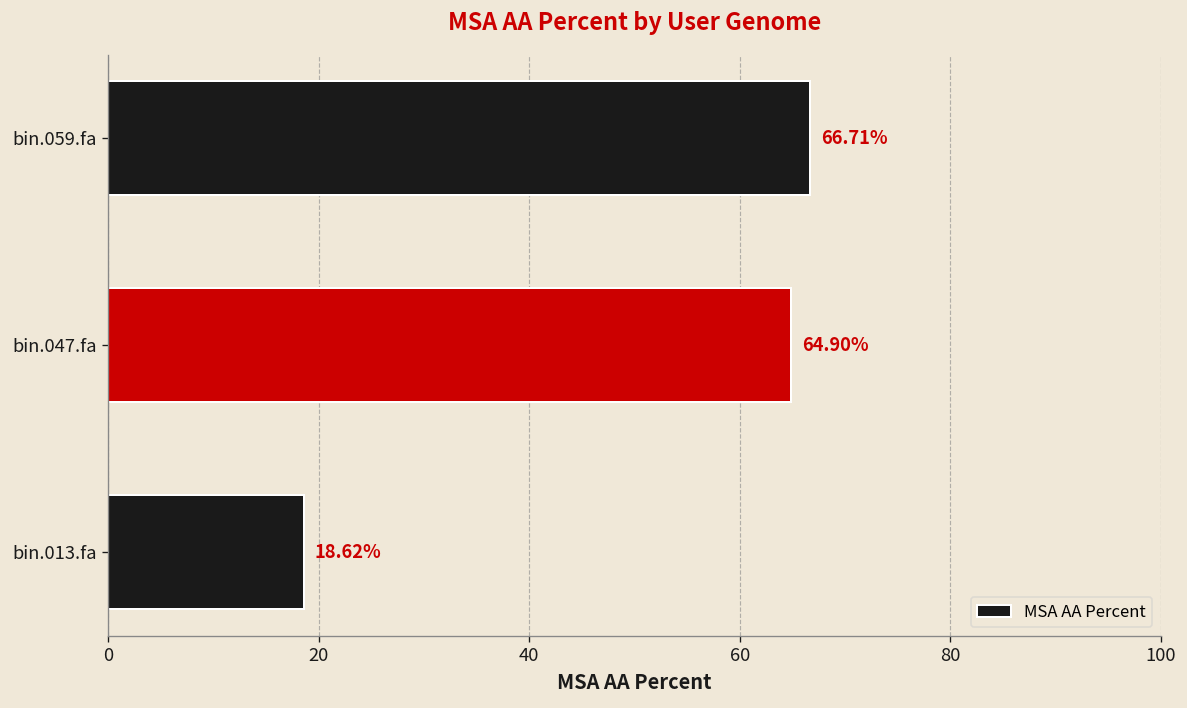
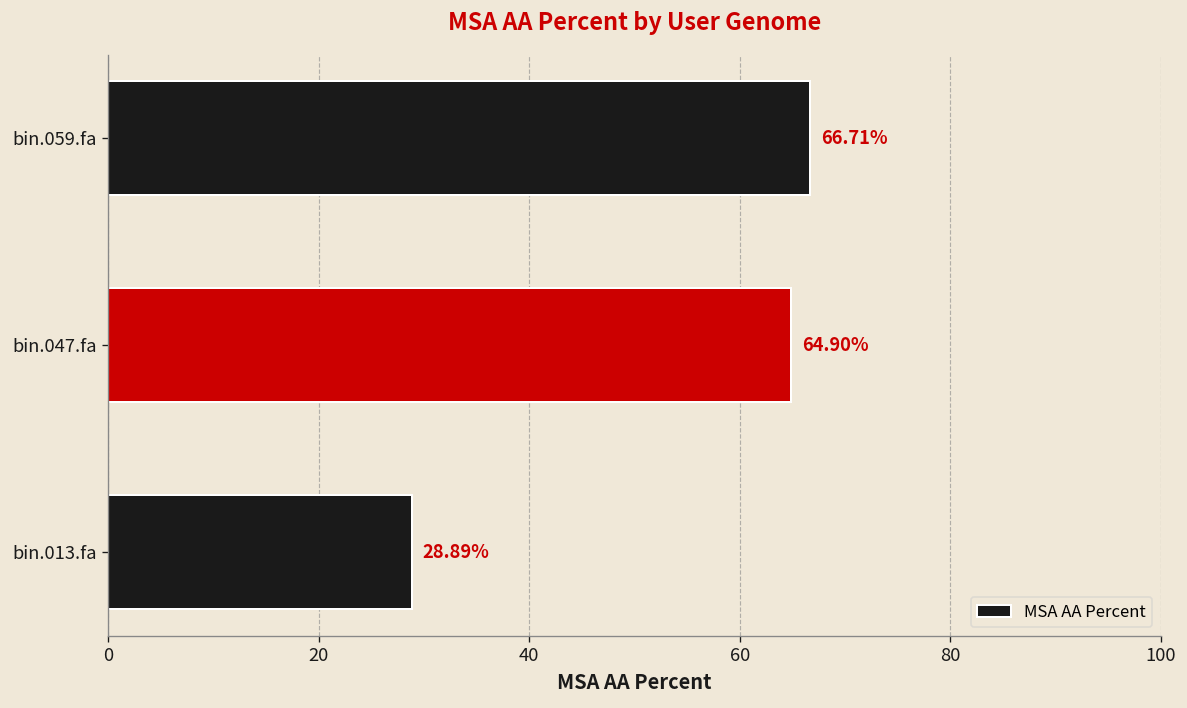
bin.013.fa: 18.62% -> 28.89%
